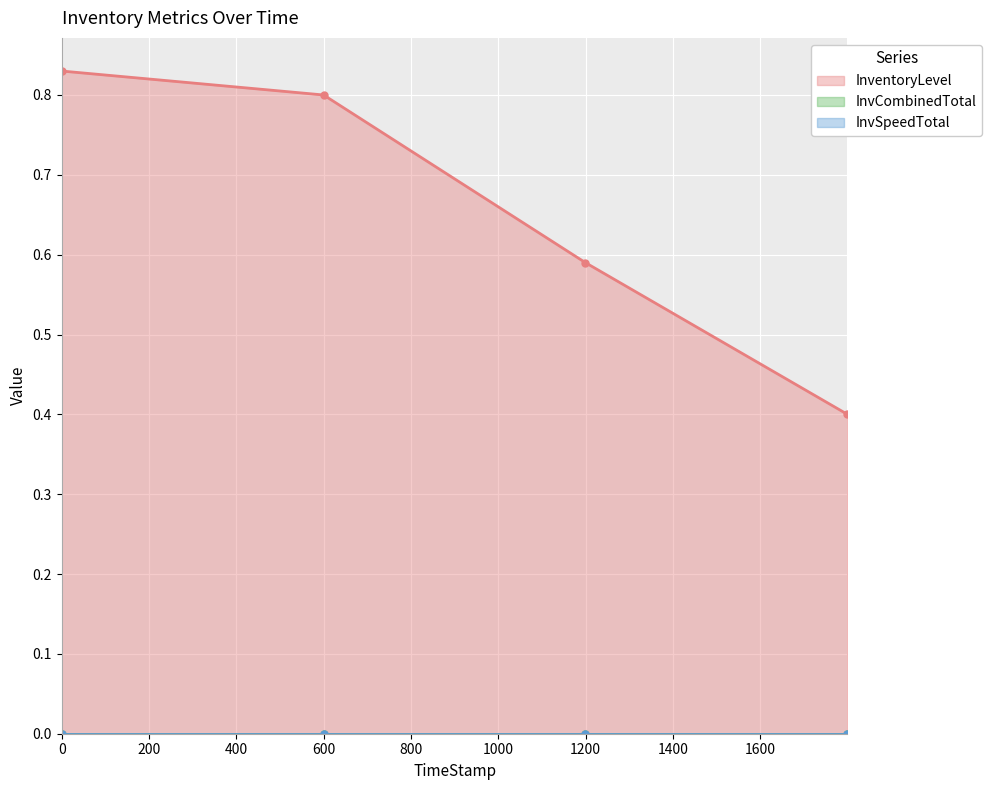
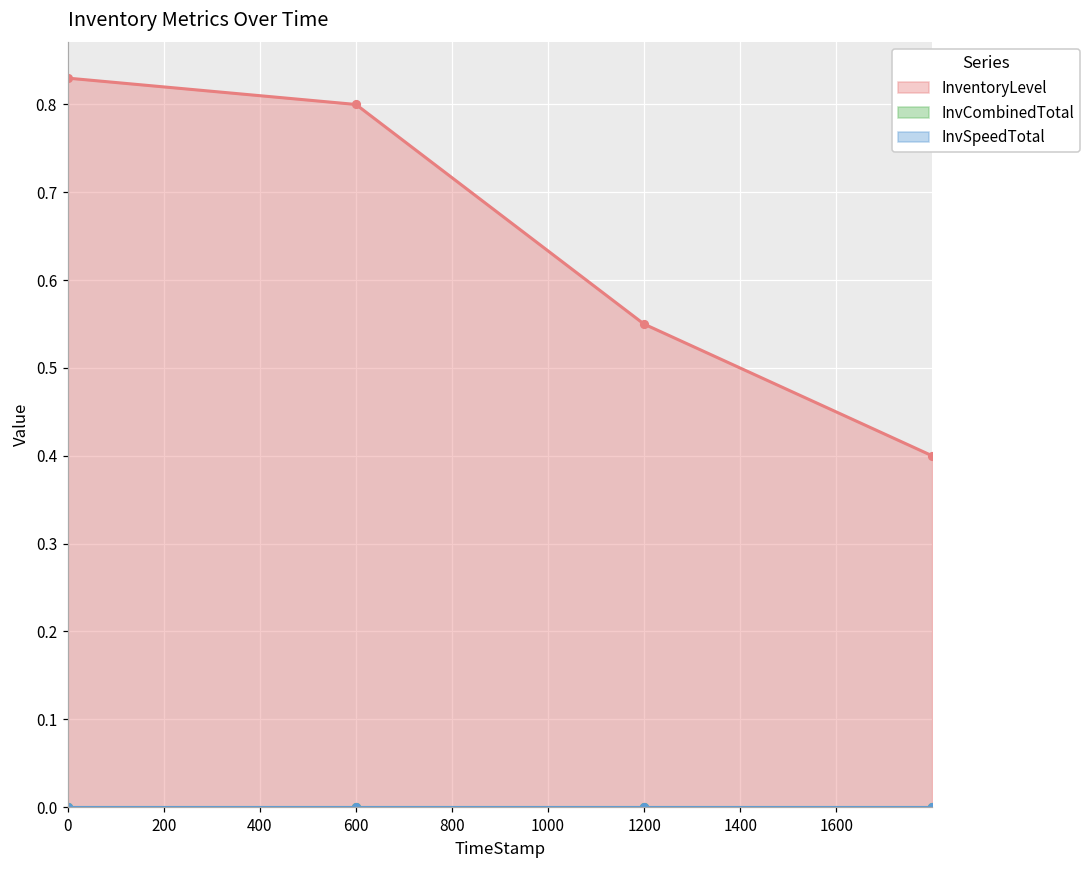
InventoryLevel, 1200: 0.59 -> 0.55
